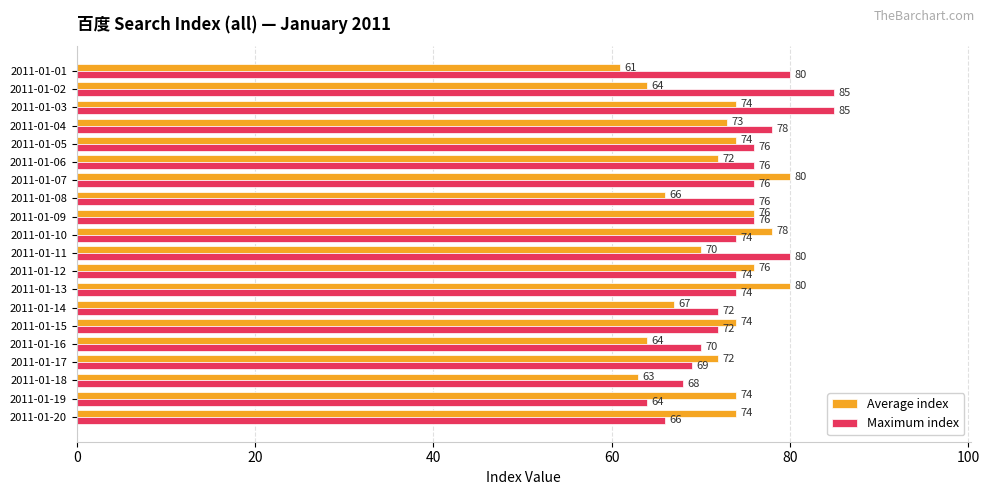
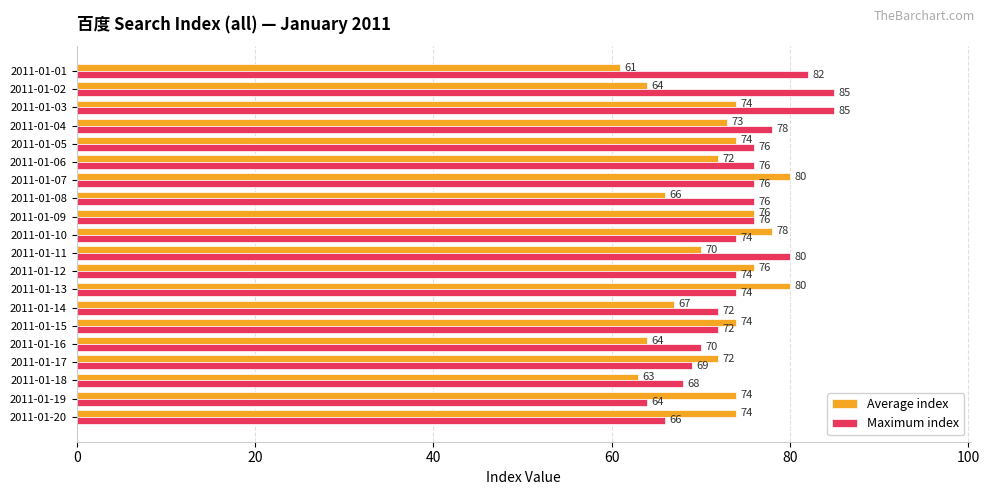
Maximum index, 2011-01-01: 80 -> 82
